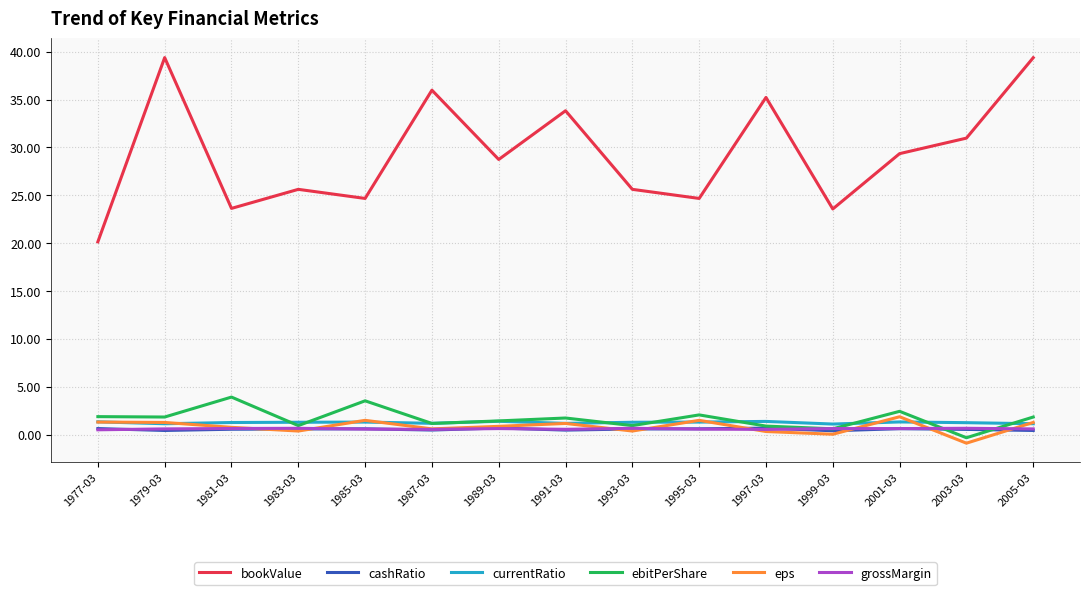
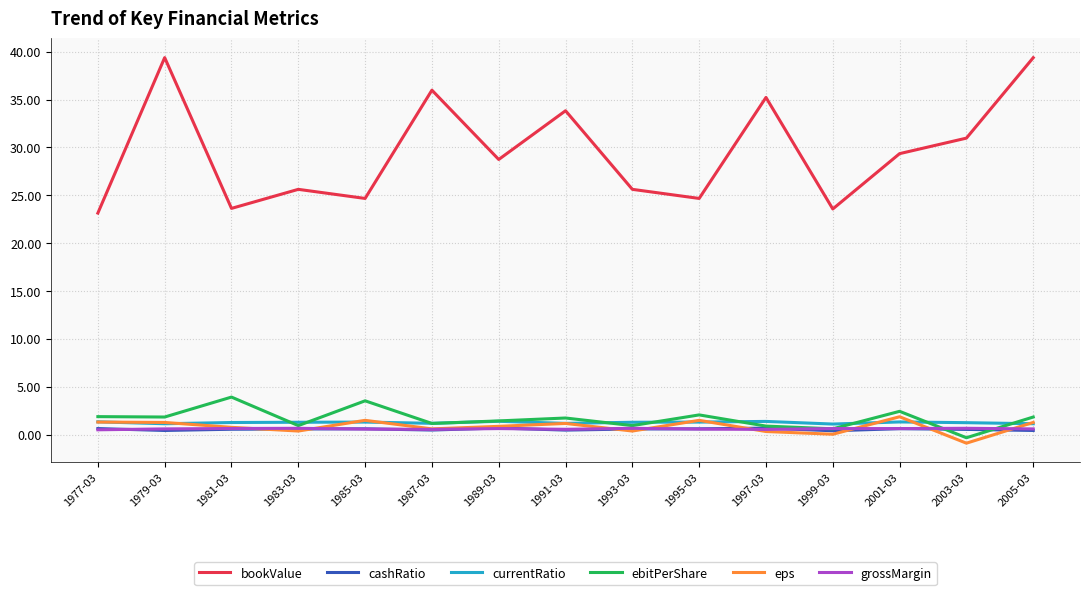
bookValue, 1977-03: 20 -> 23
